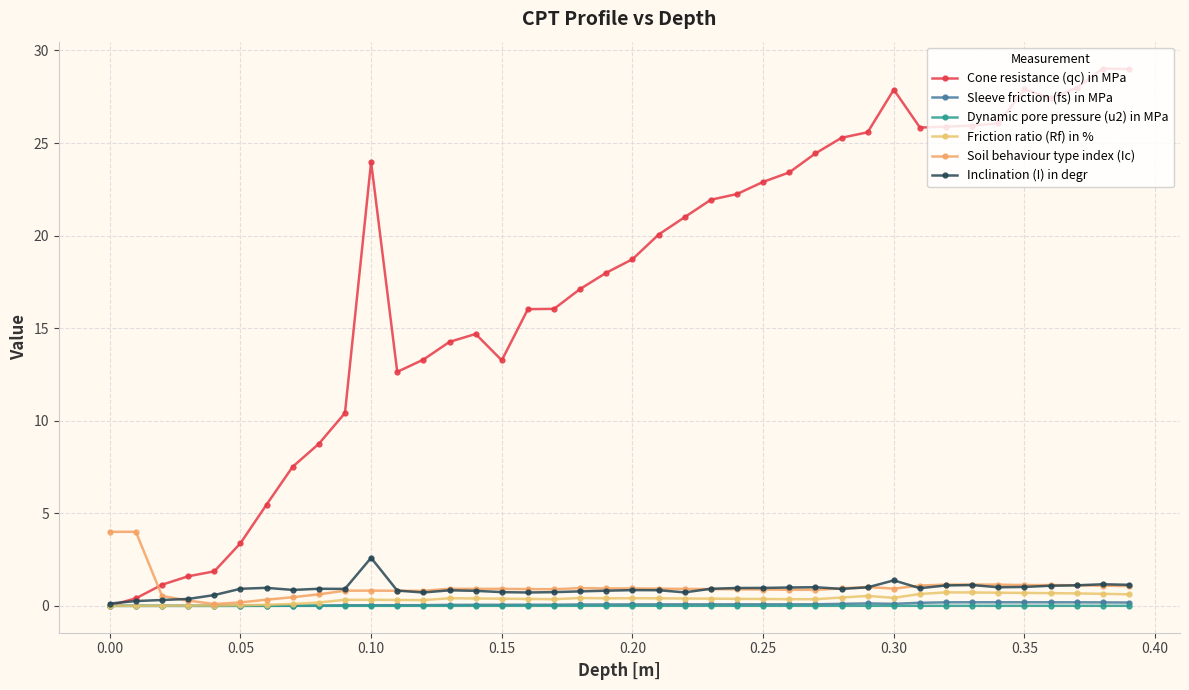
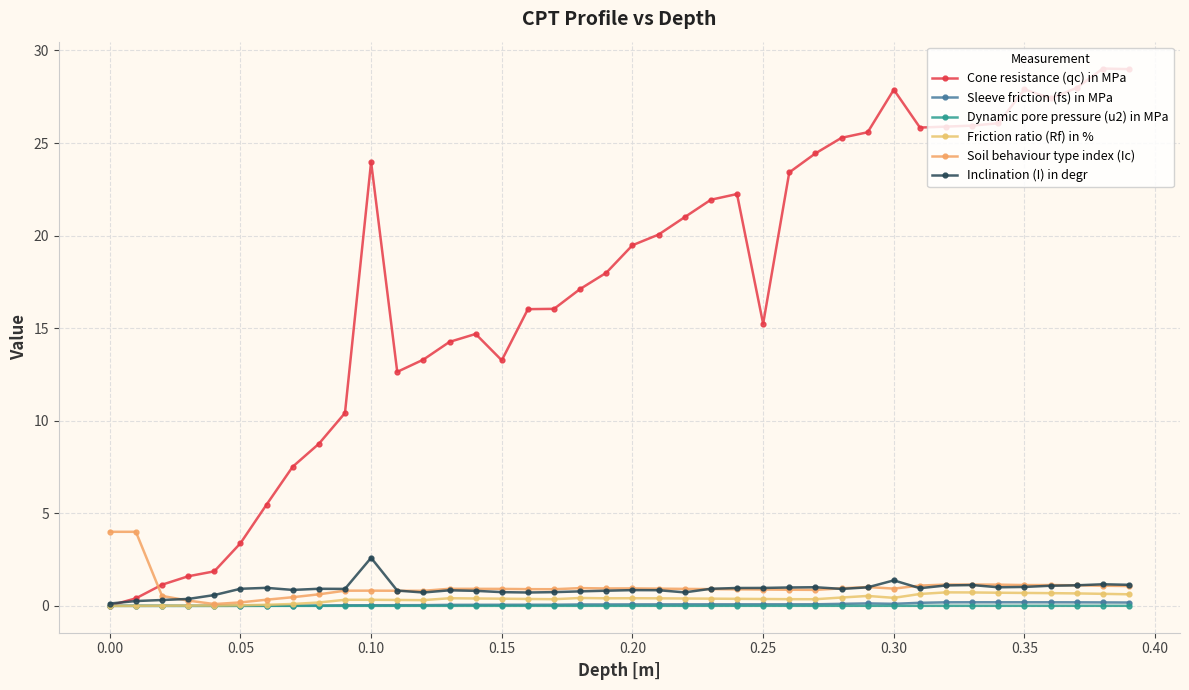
Cone resistance (qc) in MPa, 0.20: 18.7 -> 19.5
Cone resistance (qc) in MPa, 0.25: 22.9 -> 15.2
